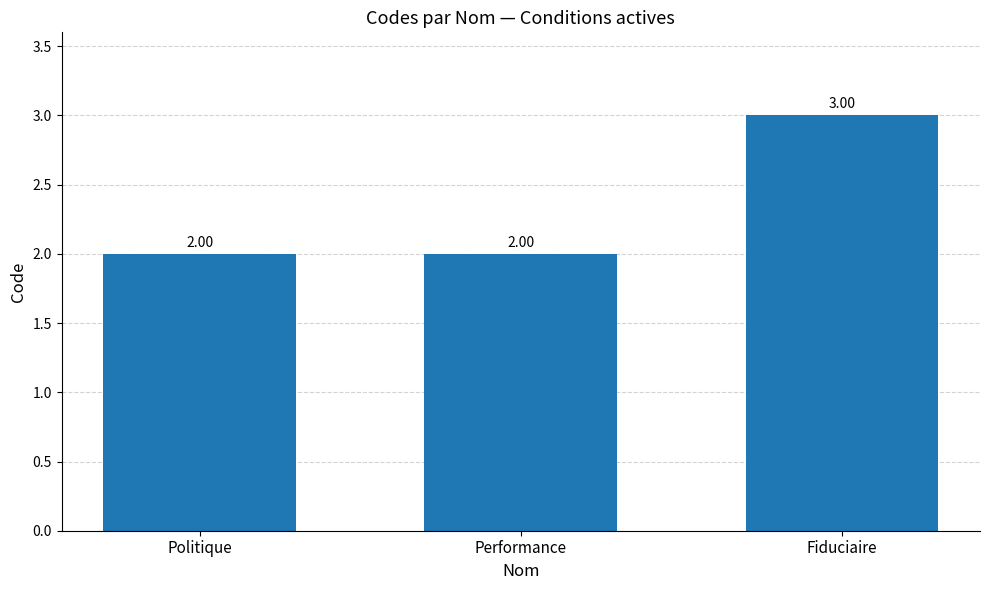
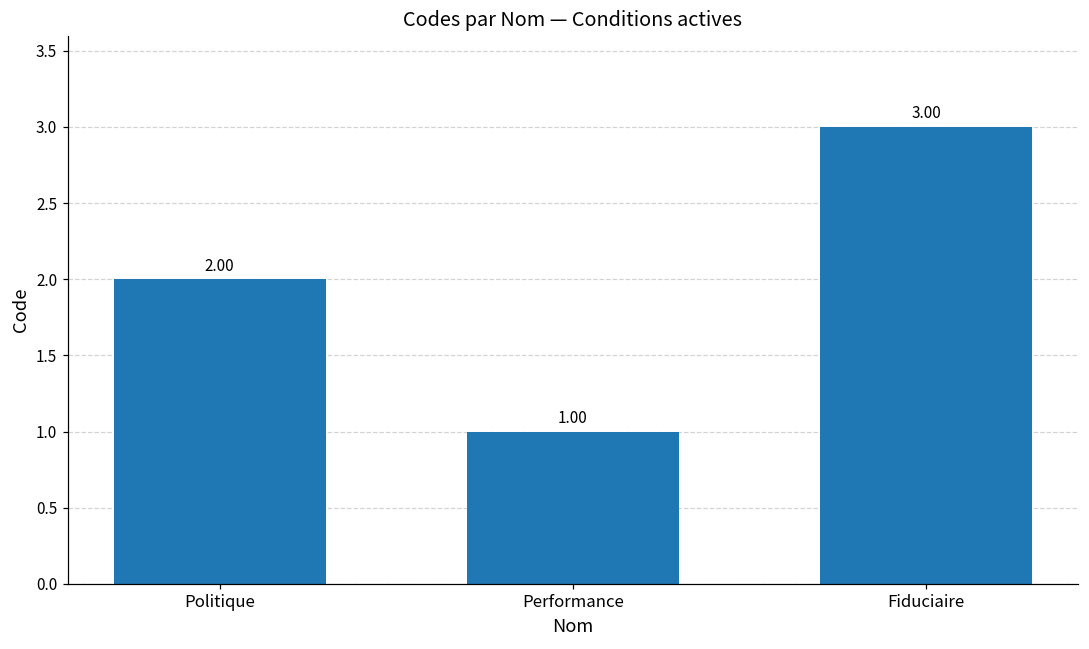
Performance: 2.00 -> 1.00
